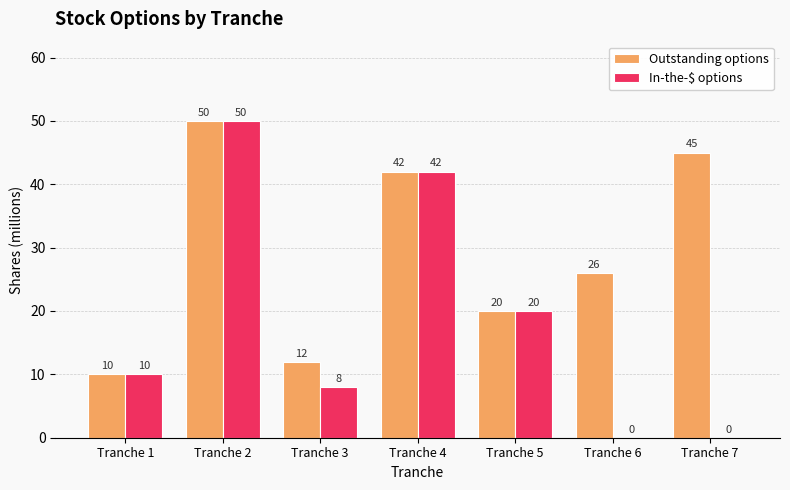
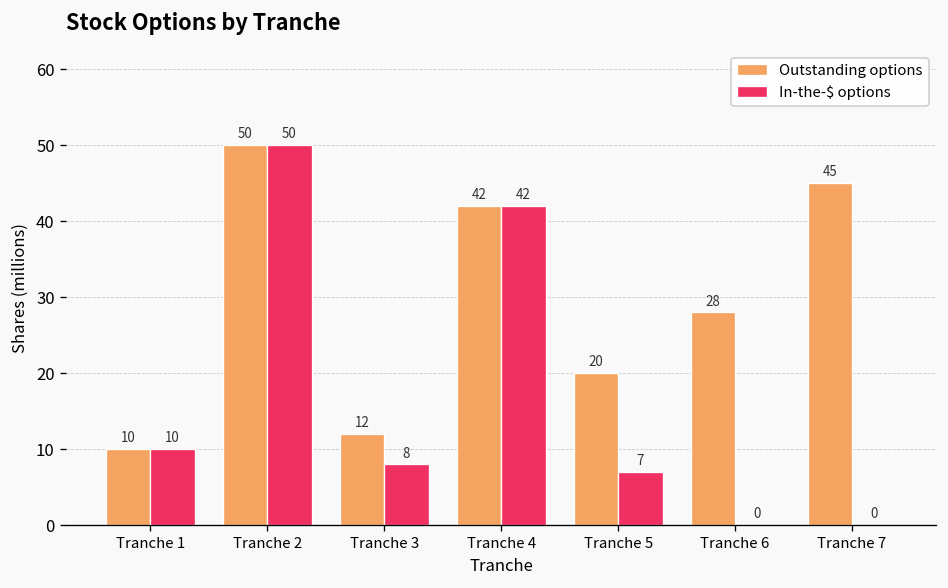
In-the-$ options, Tranche 5: 20 -> 7
Outstanding options, Tranche 6: 26 -> 28
